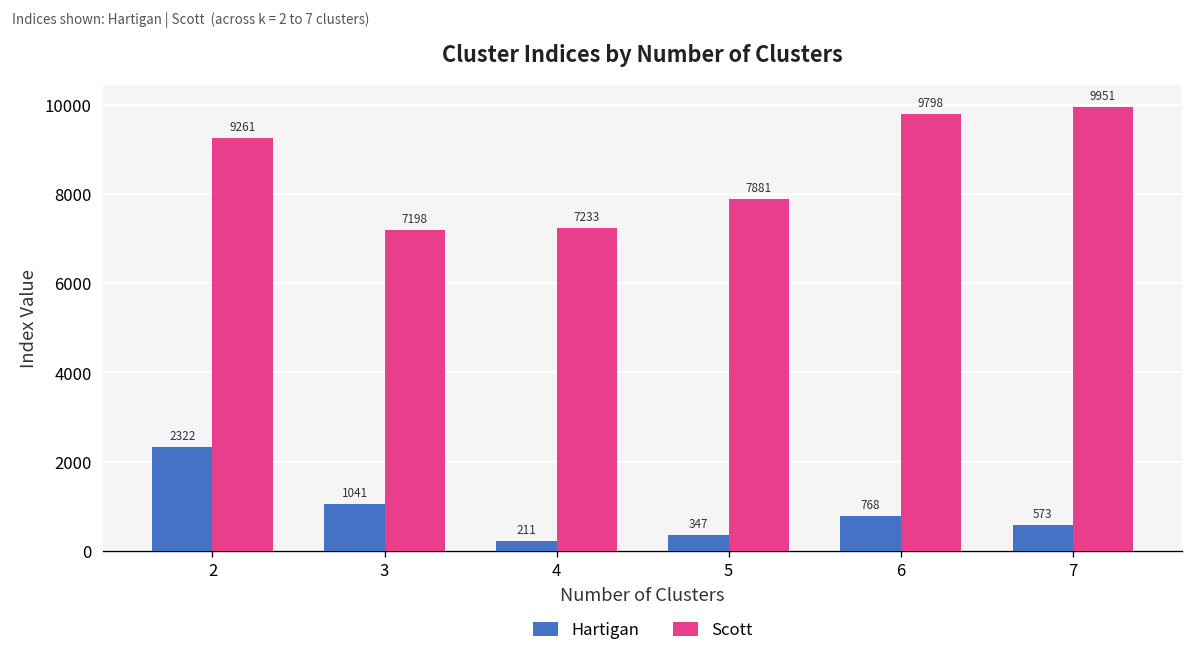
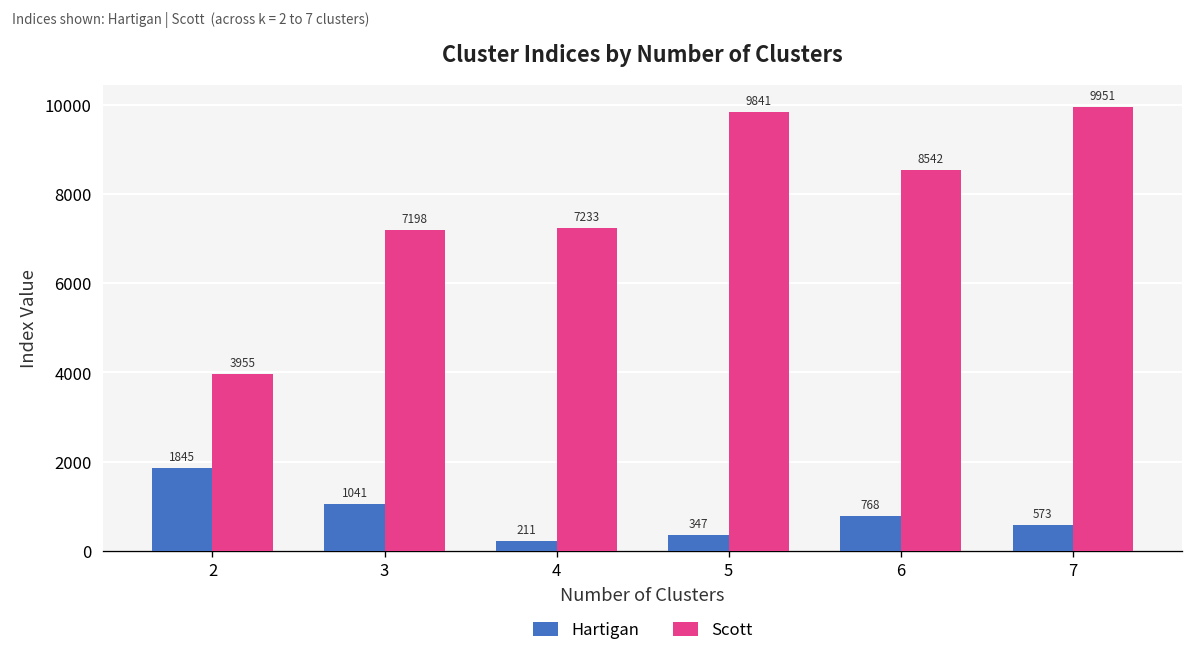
Hartigan, 2: 2322 -> 1845
Scott, 2: 9261 -> 3955
Scott, 5: 7881 -> 9841
Scott, 6: 9798 -> 8542
